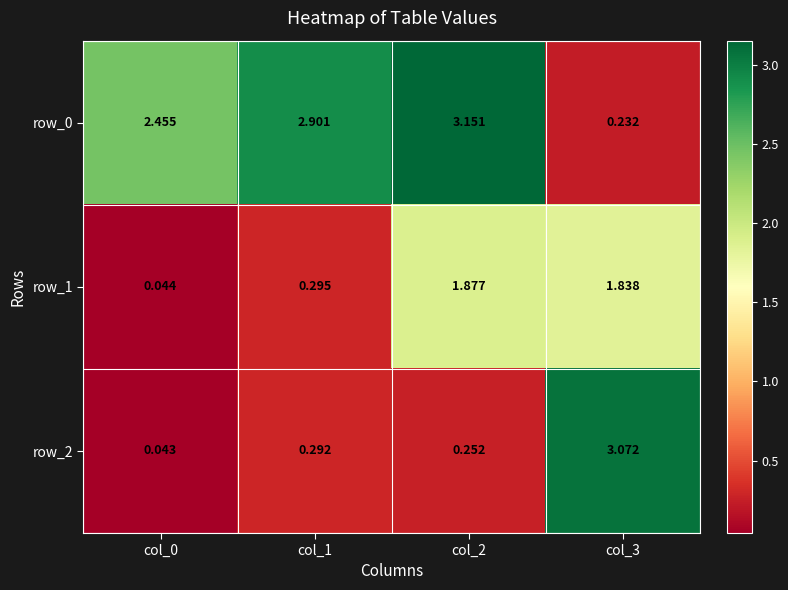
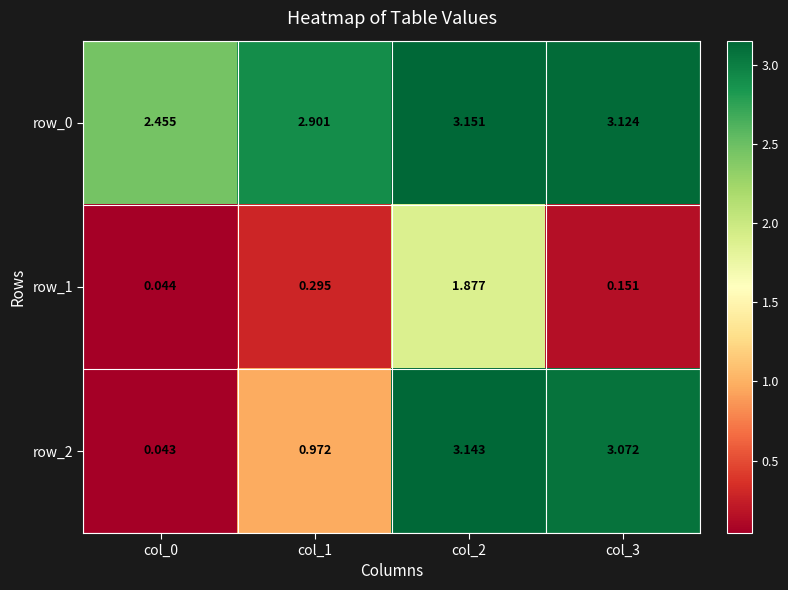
row_0, col_3: 0.232 -> 3.124
row_1, col_3: 1.838 -> 0.151
row_2, col_1: 0.292 -> 0.972
row_2, col_2: 0.252 -> 3.143
